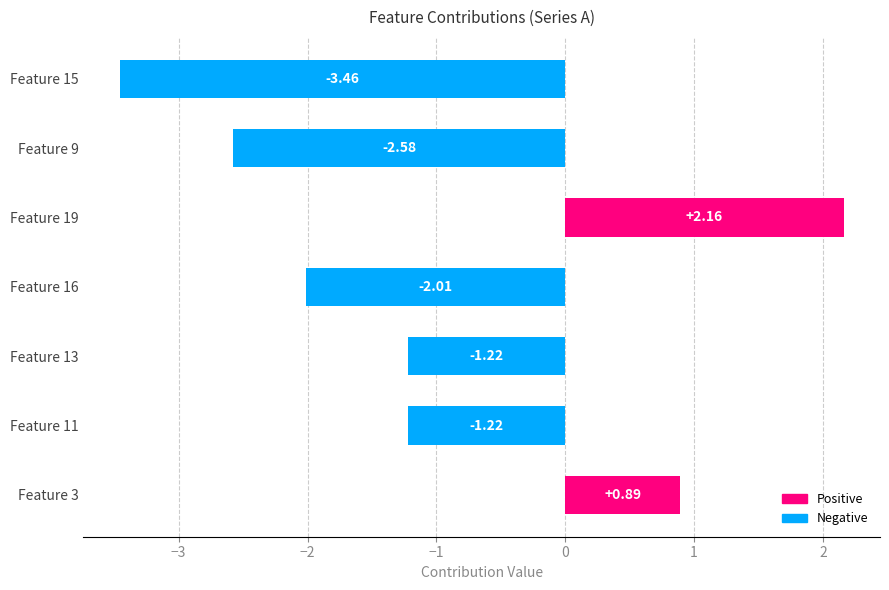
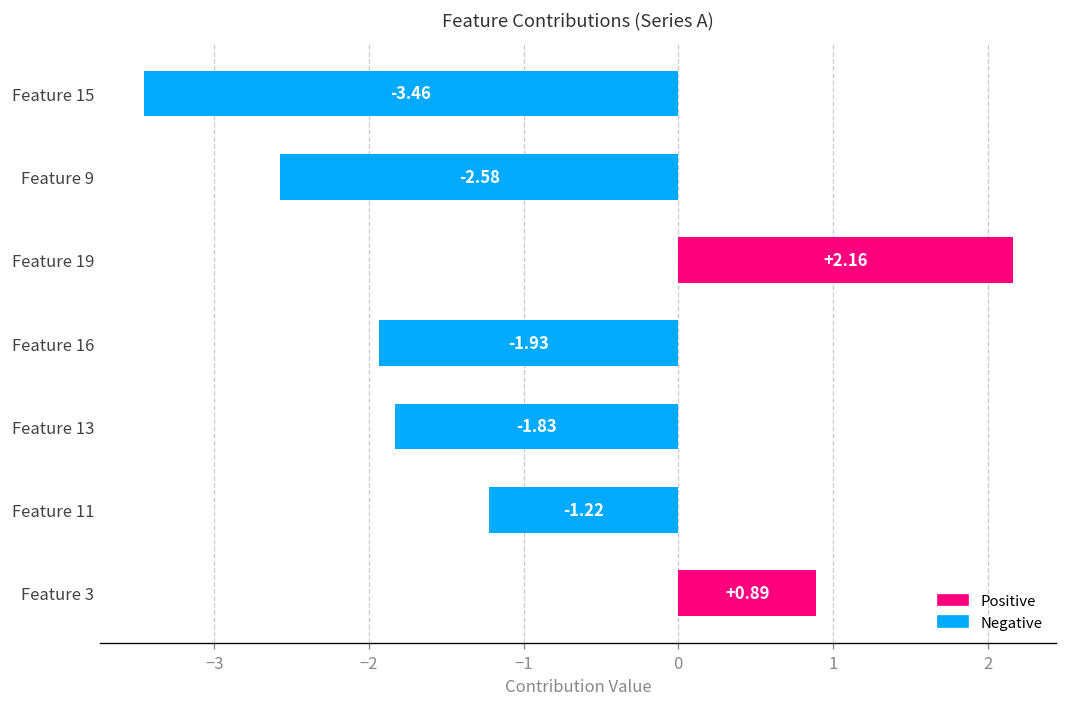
Feature 16: -2.01 -> -1.93
Feature 13: -1.22 -> -1.83
